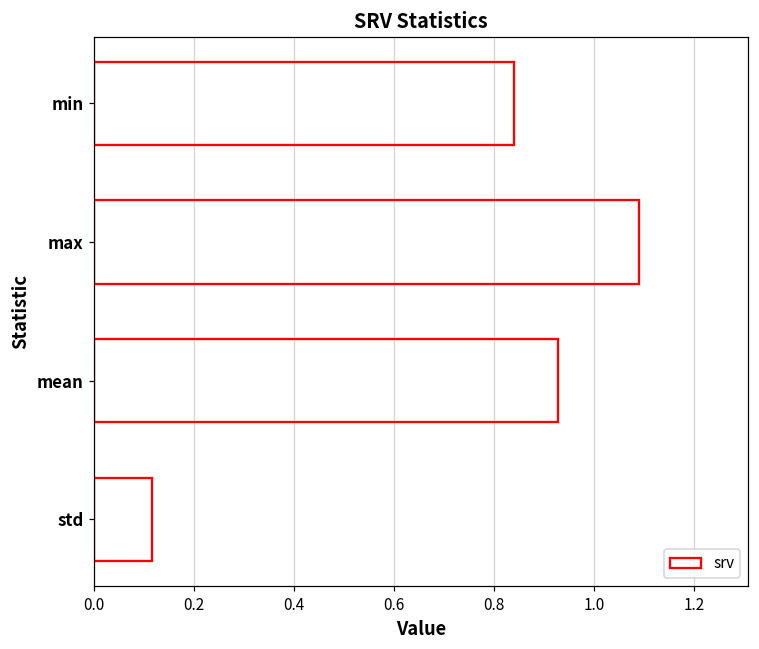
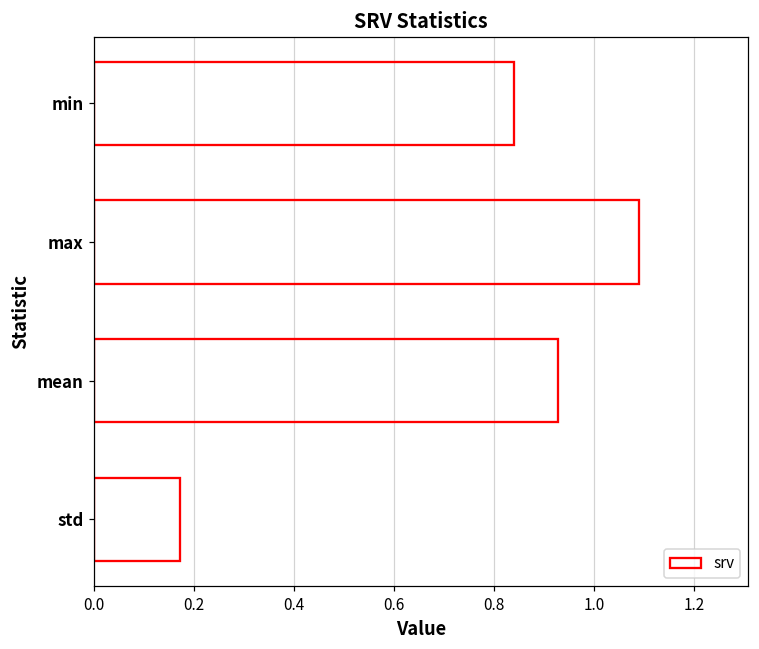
std: 0.12 -> 0.17
